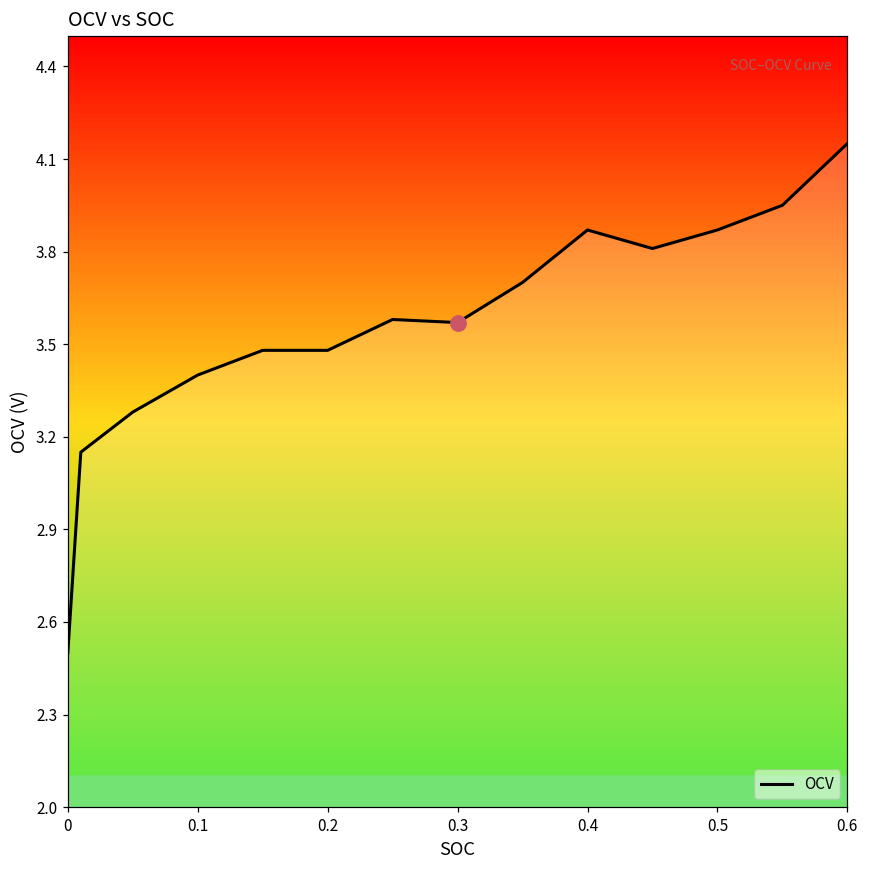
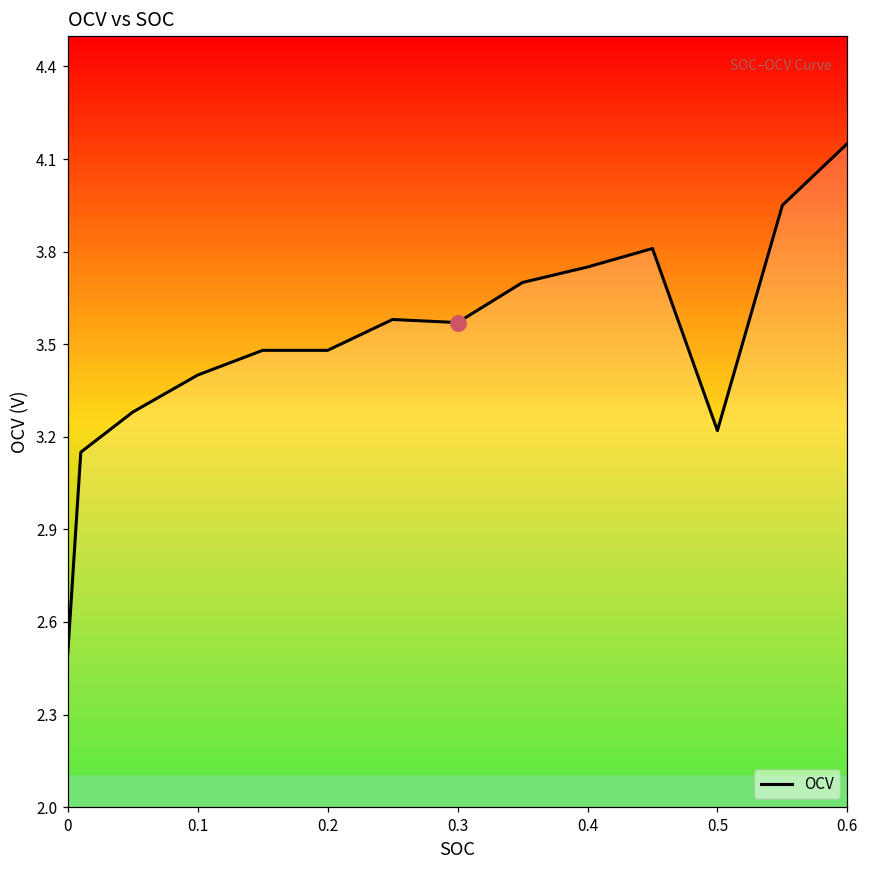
OCV, 0.4: 3.87 -> 3.75
OCV, 0.5: 3.87 -> 3.22
